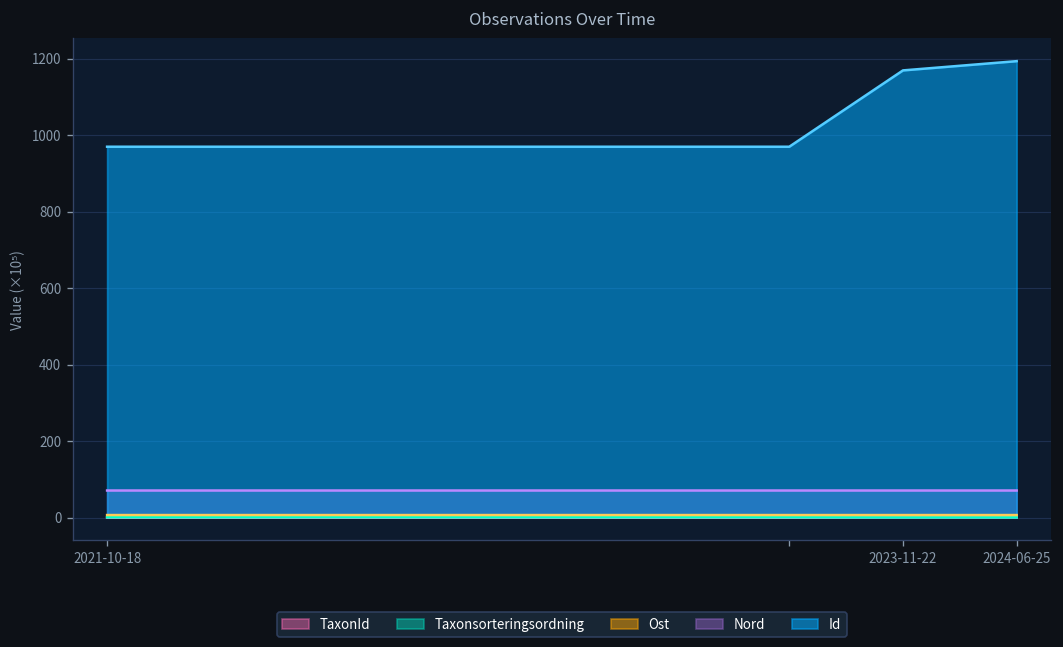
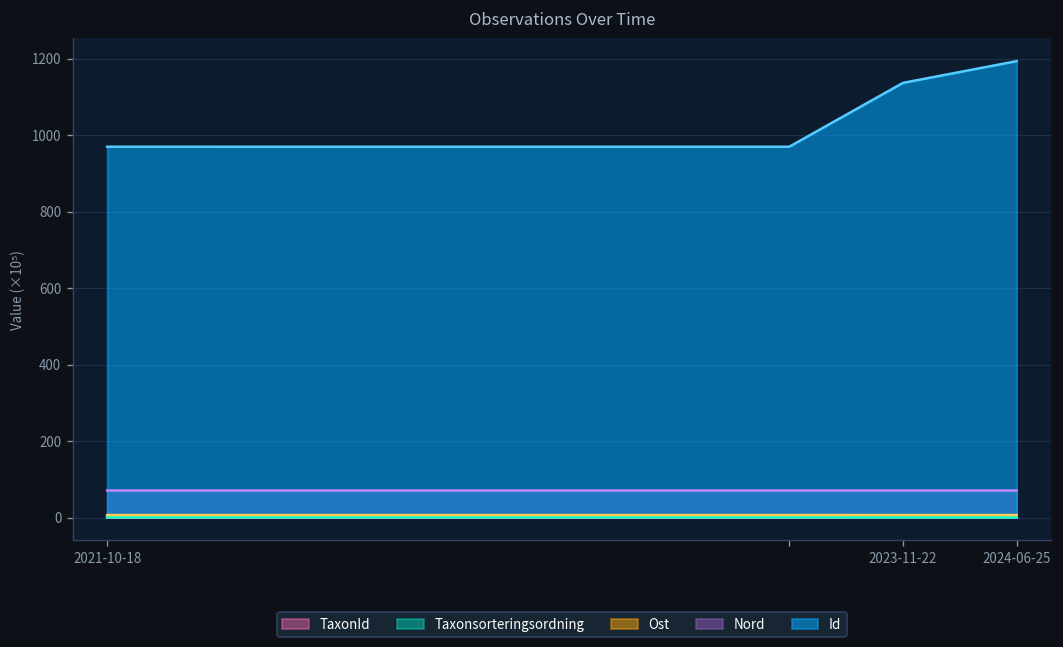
Id, 2023-11-22: 1170 -> 1140
